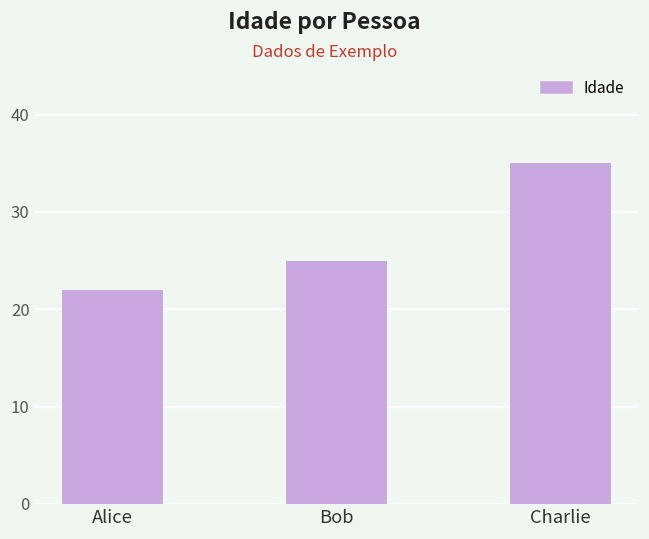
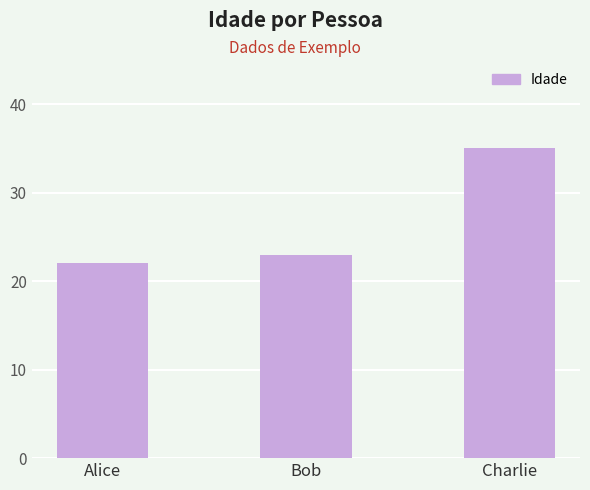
Bob: 25 -> 23
